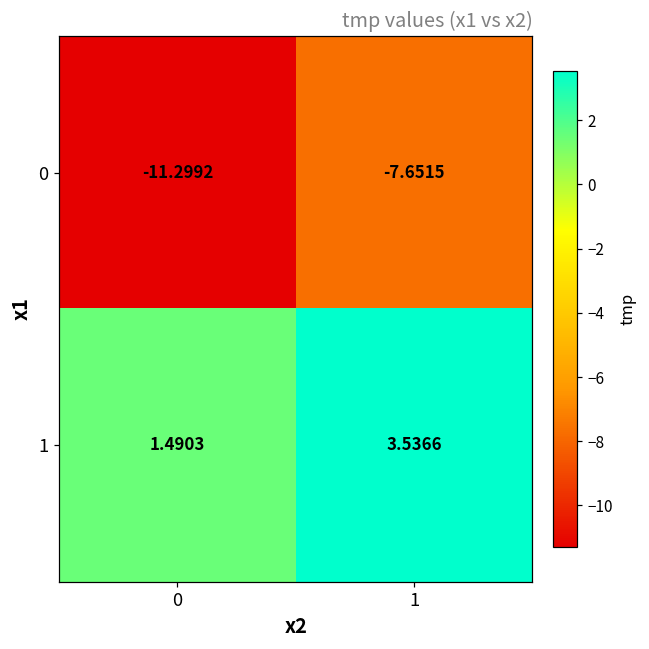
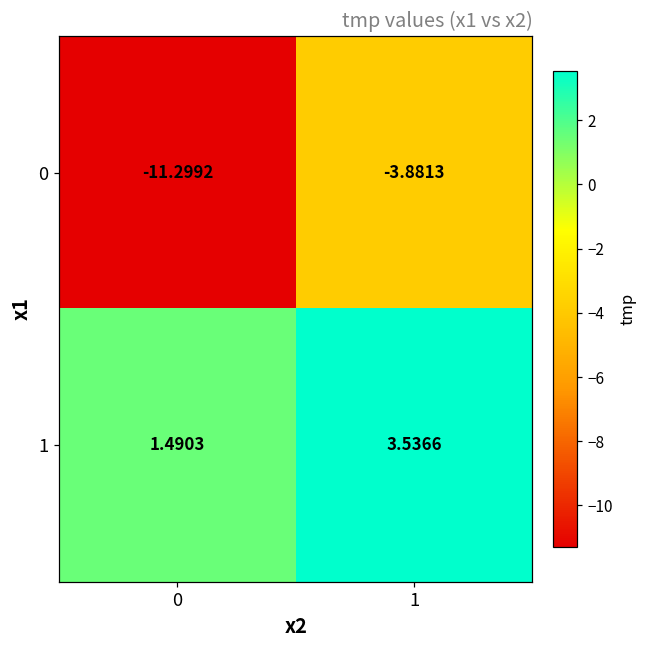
0, 1: -7.6515 -> -3.8813
